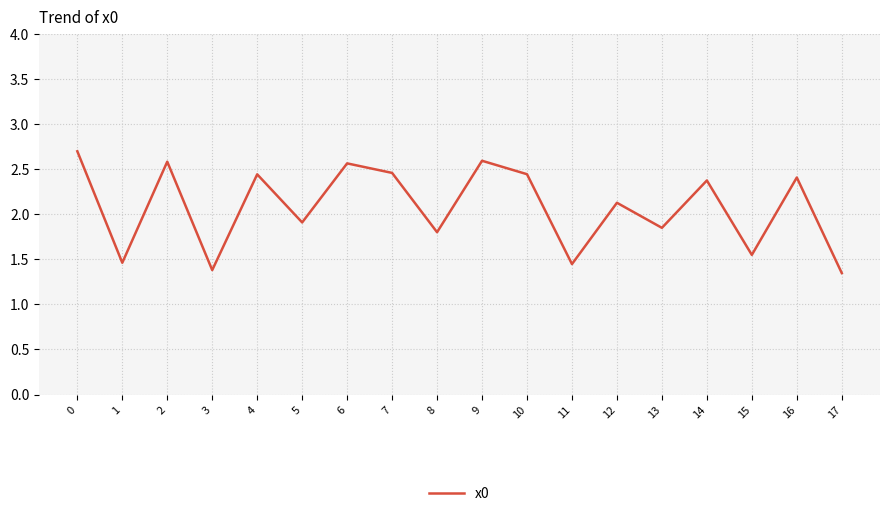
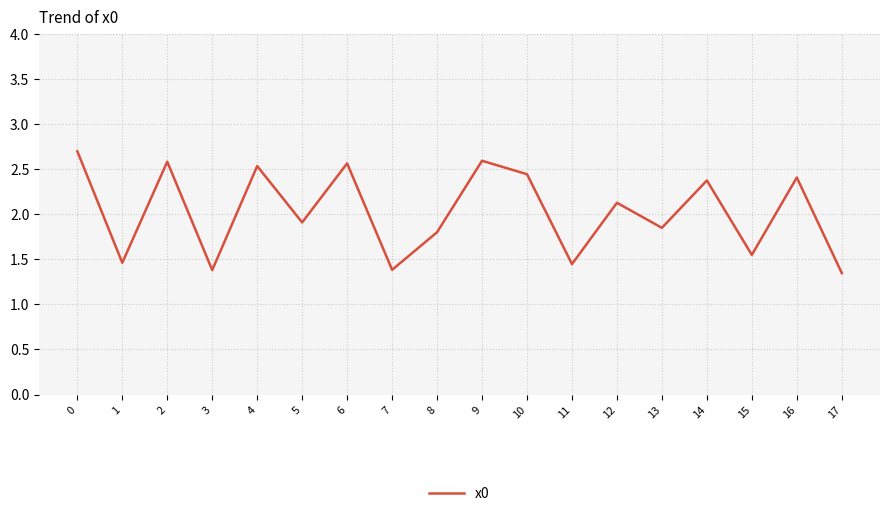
4: 2.4 -> 2.5
7: 2.5 -> 1.4
